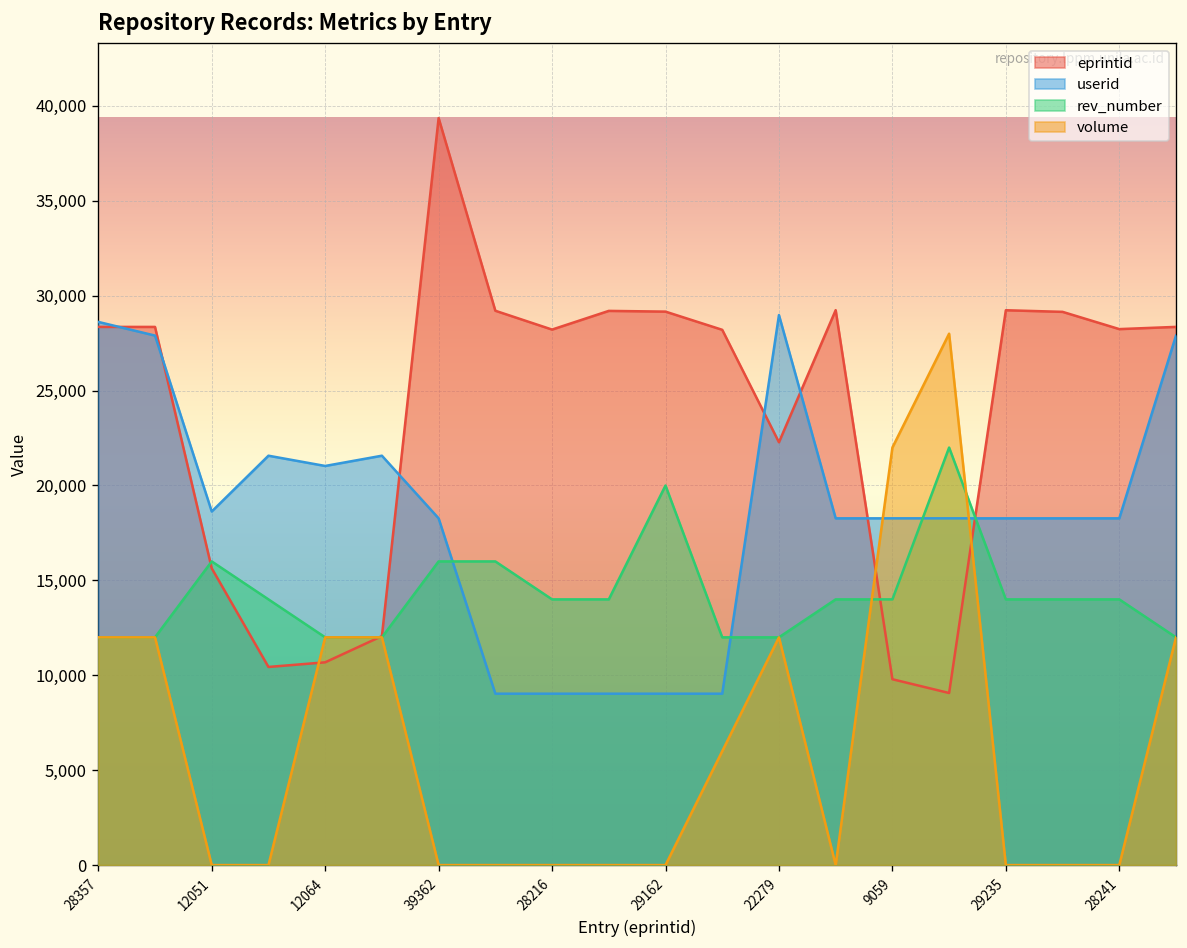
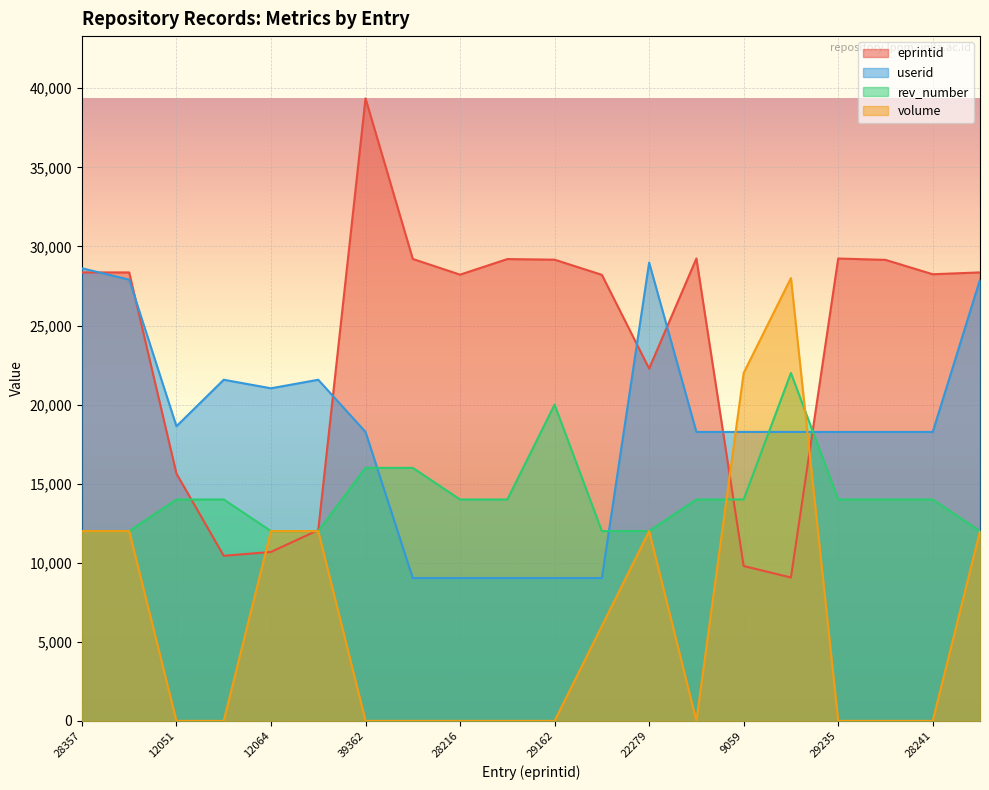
rev_number, 12051: 16,000 -> 14,000
